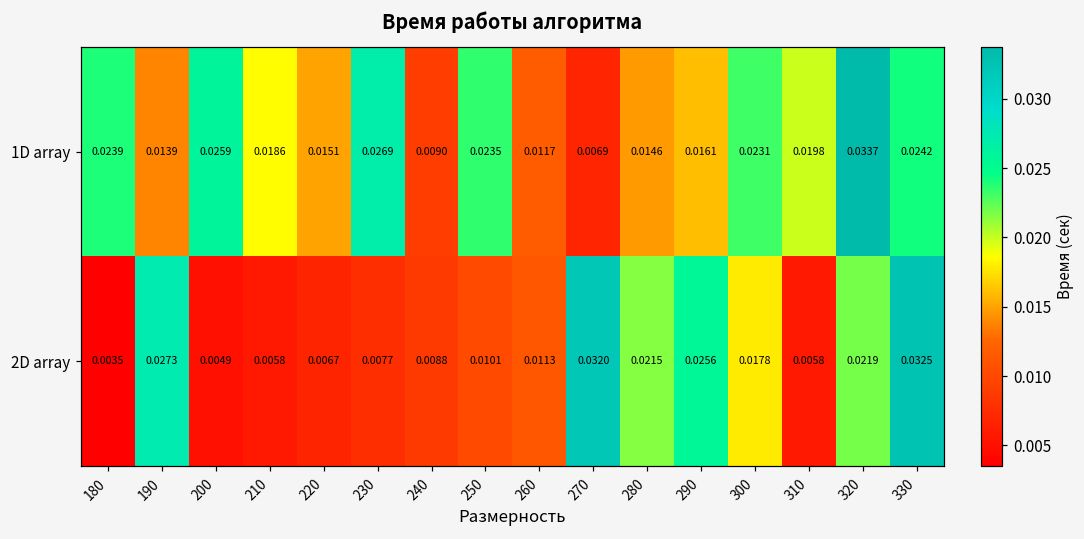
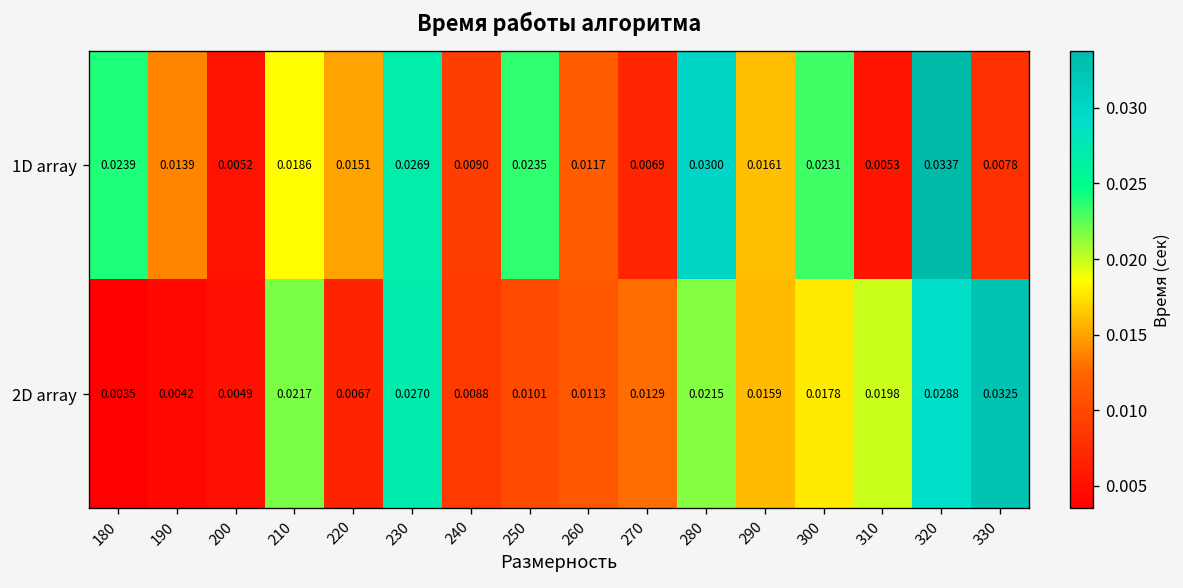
1D array, 200: 0.0259 -> 0.0052
1D array, 280: 0.0146 -> 0.0300
1D array, 310: 0.0198 -> 0.0053
1D array, 330: 0.0242 -> 0.0078
2D array, 190: 0.0273 -> 0.0042
2D array, 210: 0.0058 -> 0.0217
2D array, 230: 0.0077 -> 0.0270
2D array, 270: 0.0320 -> 0.0129
2D array, 290: 0.0256 -> 0.0159
2D array, 310: 0.0058 -> 0.0198
2D array, 320: 0.0219 -> 0.0288
